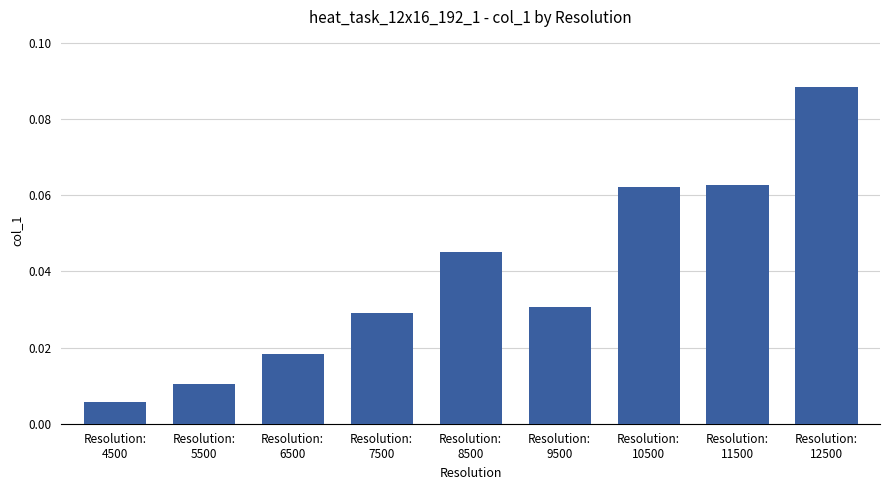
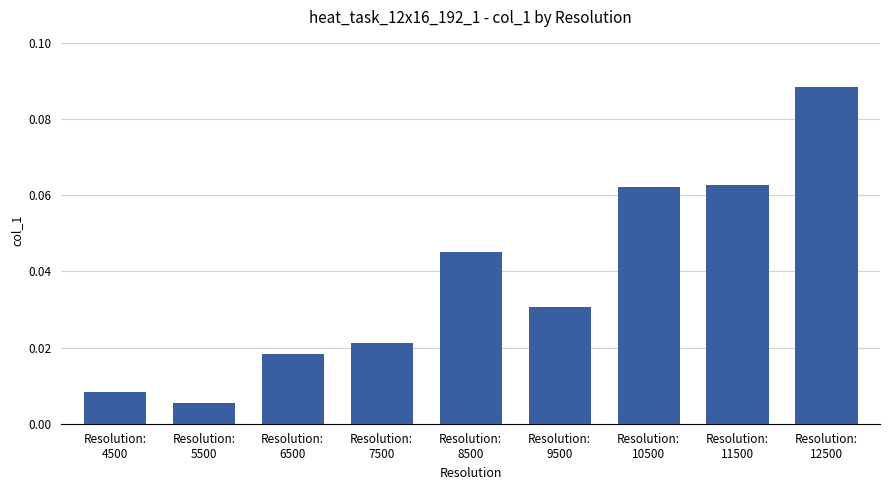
Resolution: 4500: 0.006 -> 0.008
Resolution: 5500: 0.010 -> 0.005
Resolution: 7500: 0.029 -> 0.021
